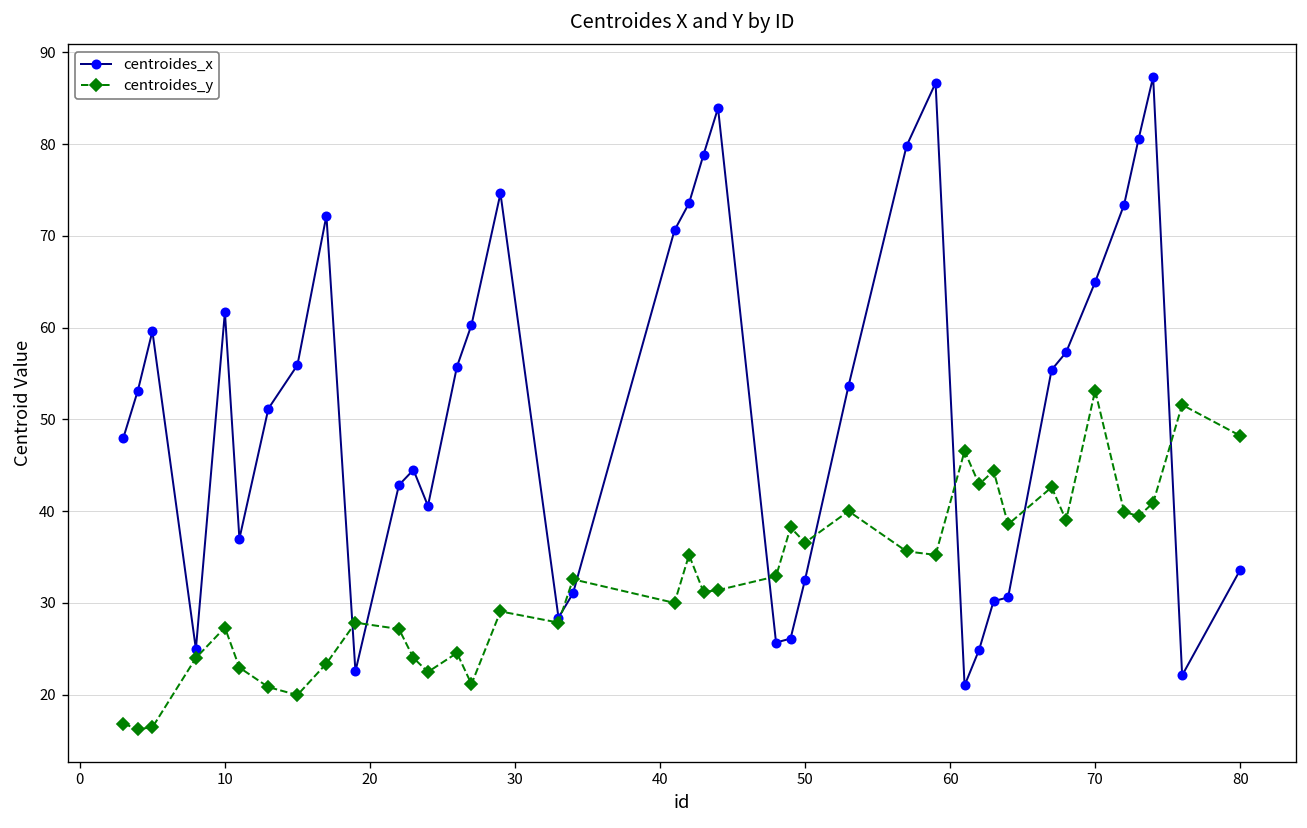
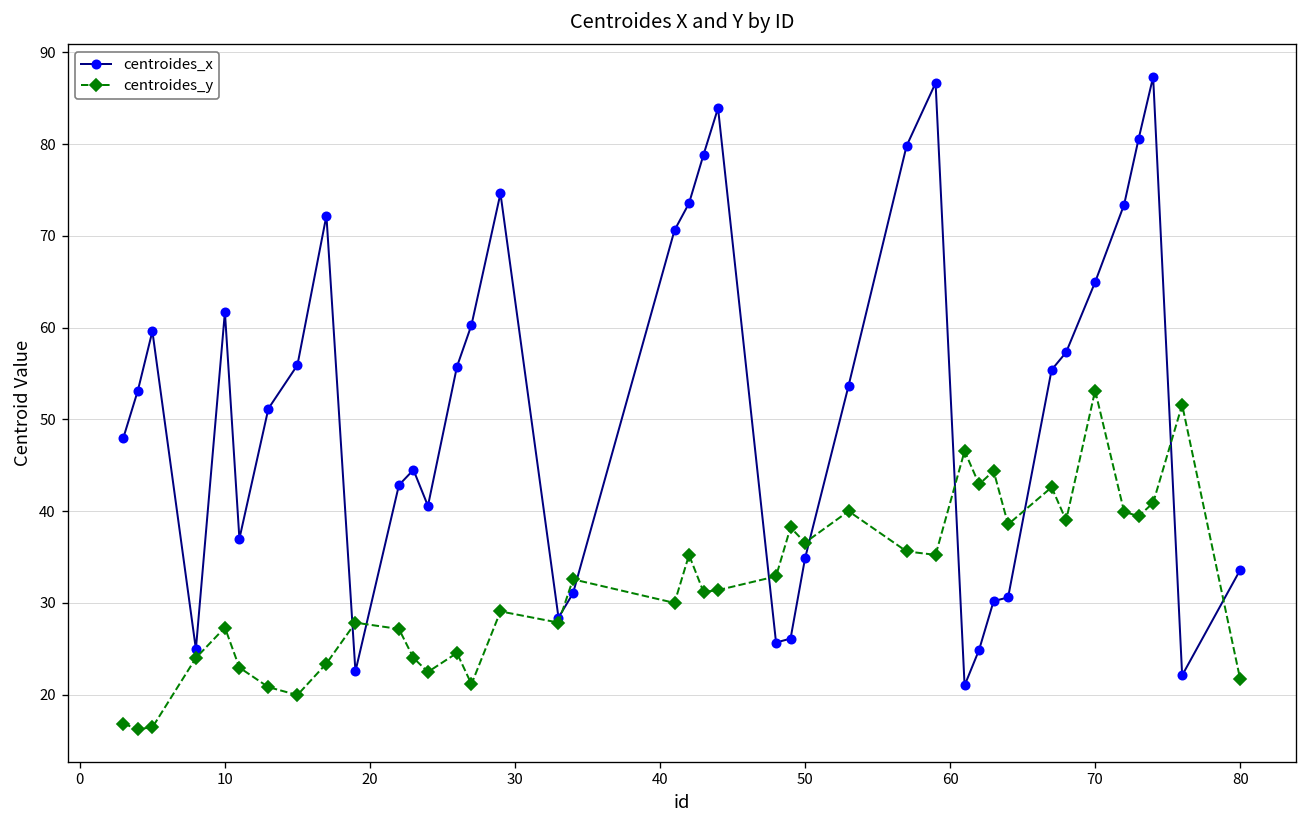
centroides_x, 50: 33 -> 35
centroides_y, 80: 48 -> 22
